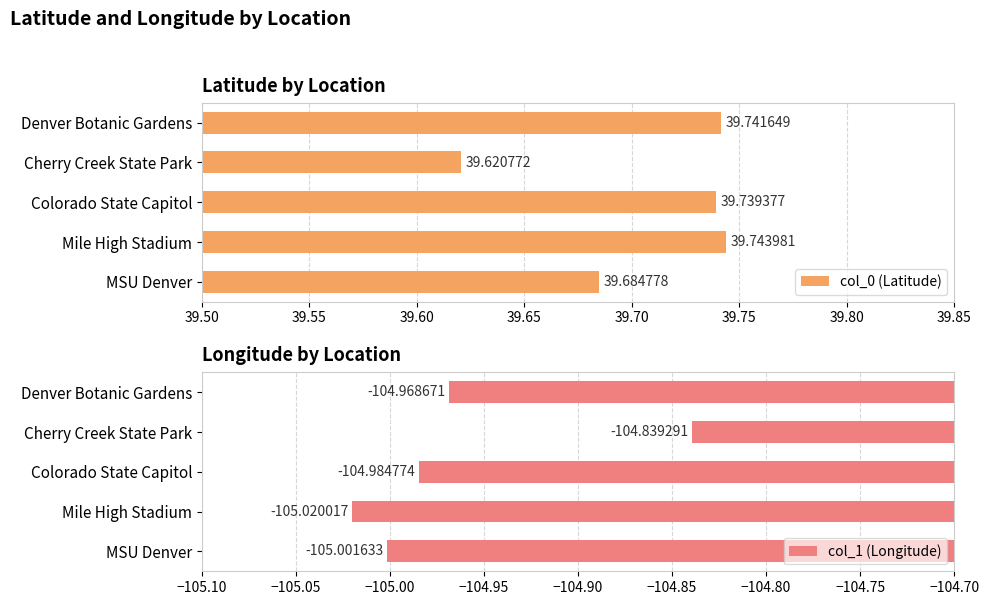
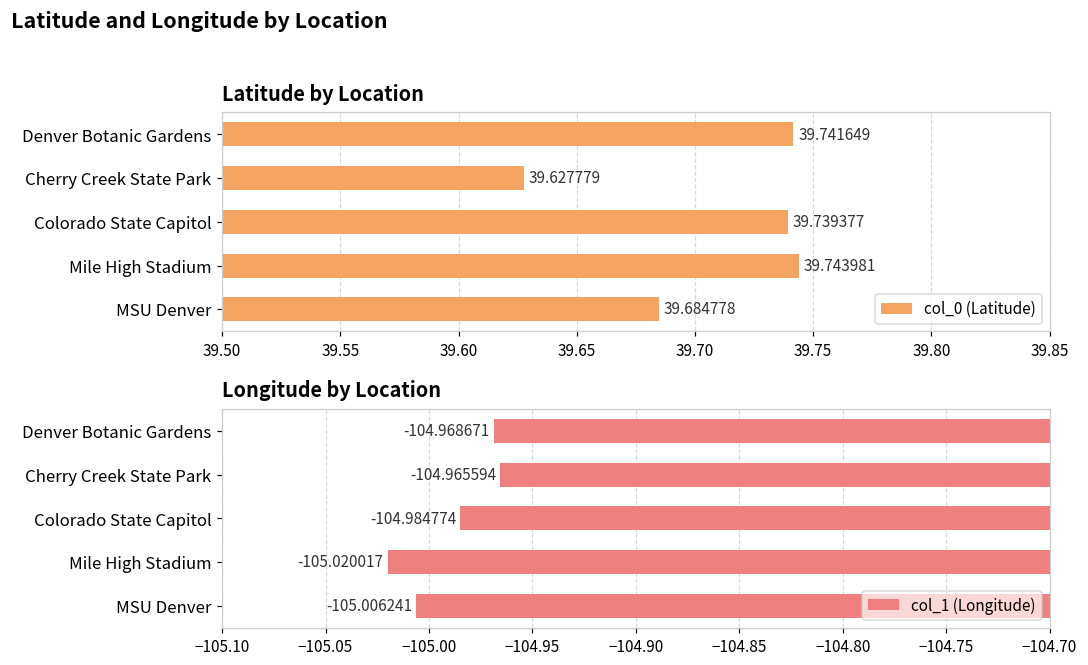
Latitude by Location, Cherry Creek State Park: 39.620772 -> 39.627779
Longitude by Location, Cherry Creek State Park: -104.839291 -> -104.965594
Longitude by Location, MSU Denver: -105.001633 -> -105.006241
